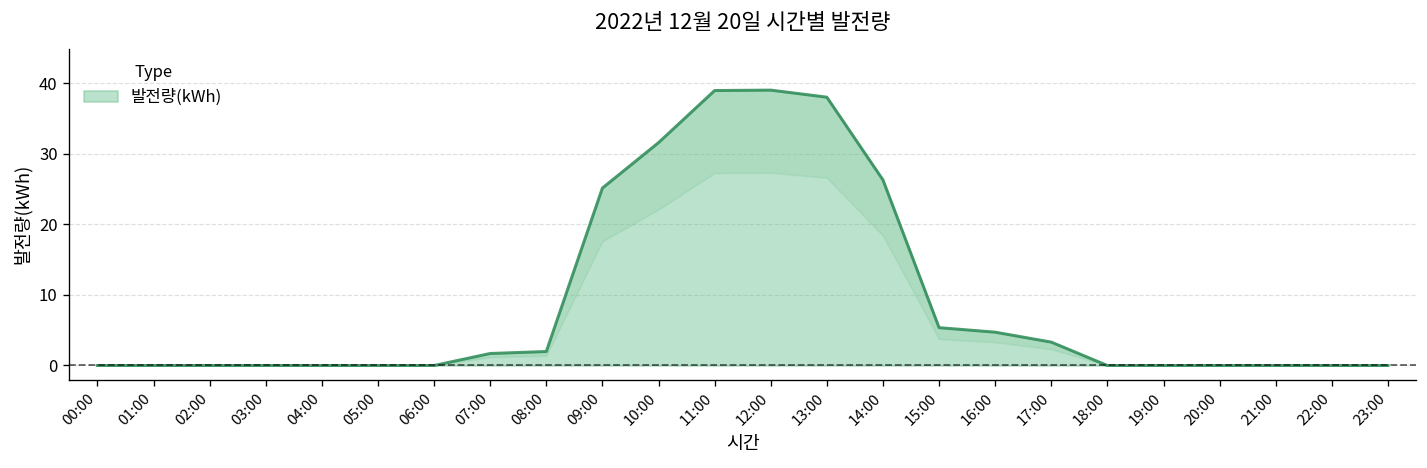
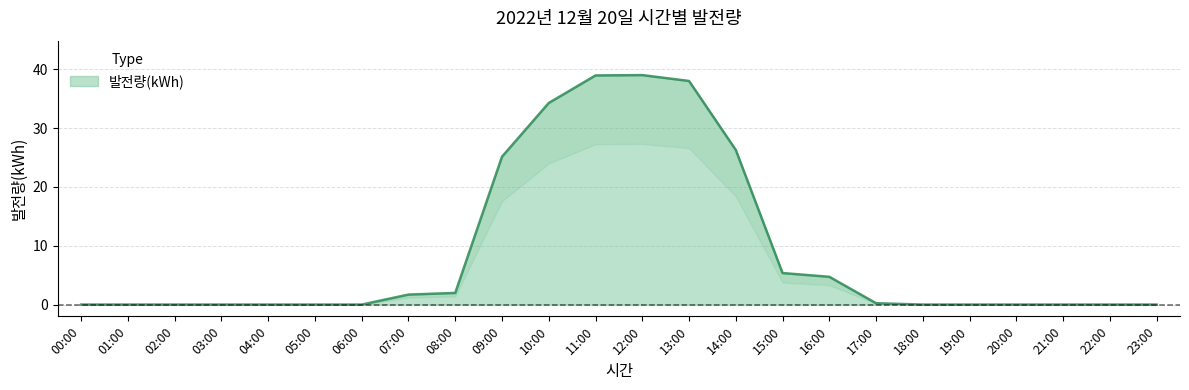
10:00: 32 -> 34
17:00: 3 -> 0
